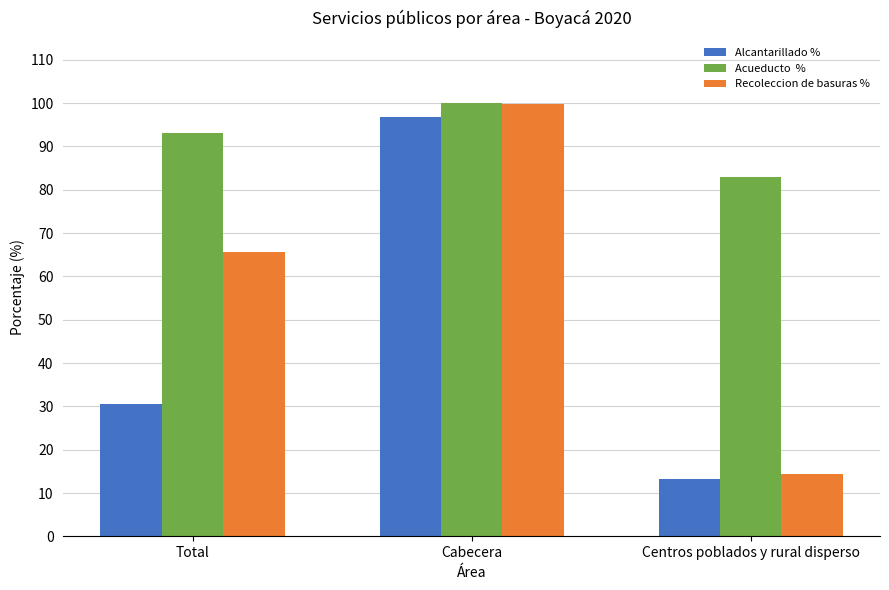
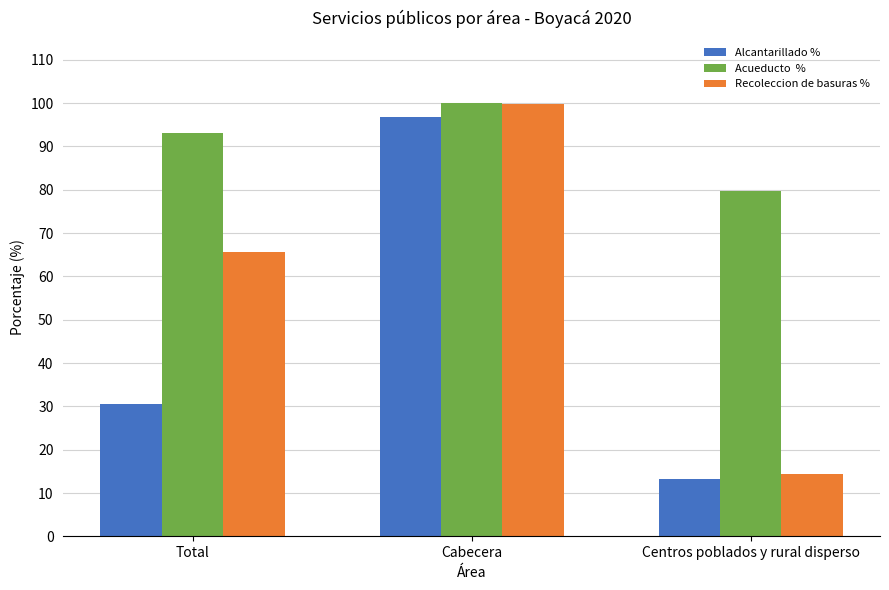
Acueducto %, Centros poblados y rural disperso: 83 -> 80
